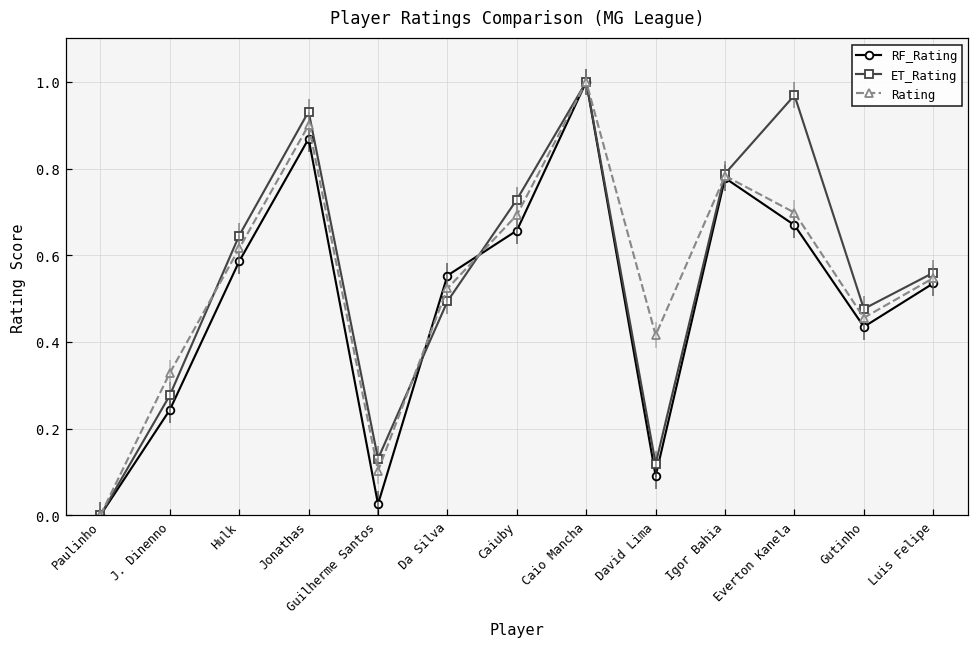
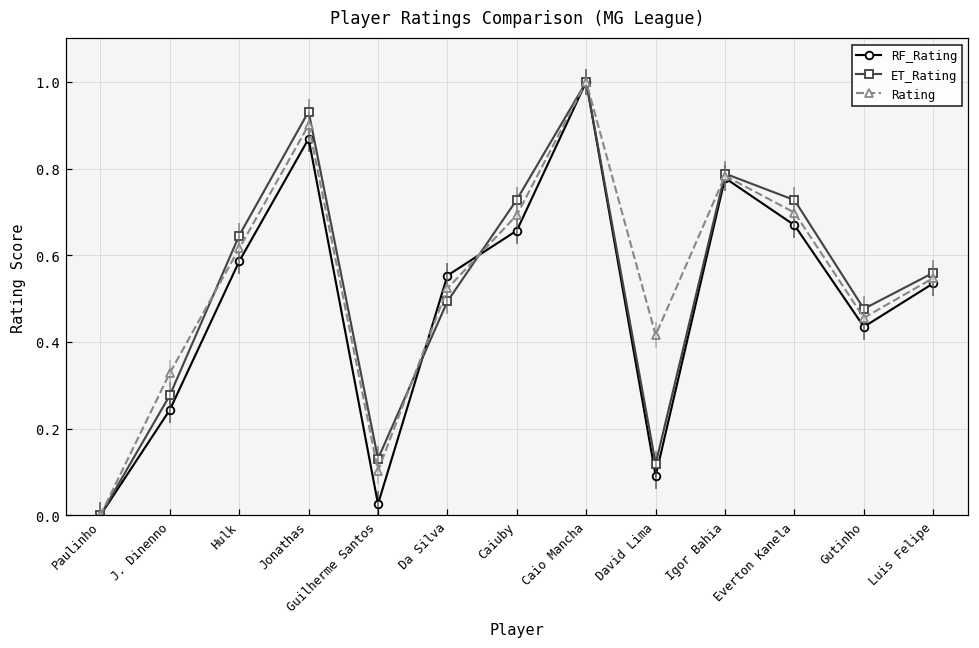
ET_Rating, Everton Kanela: 0.97 -> 0.73
